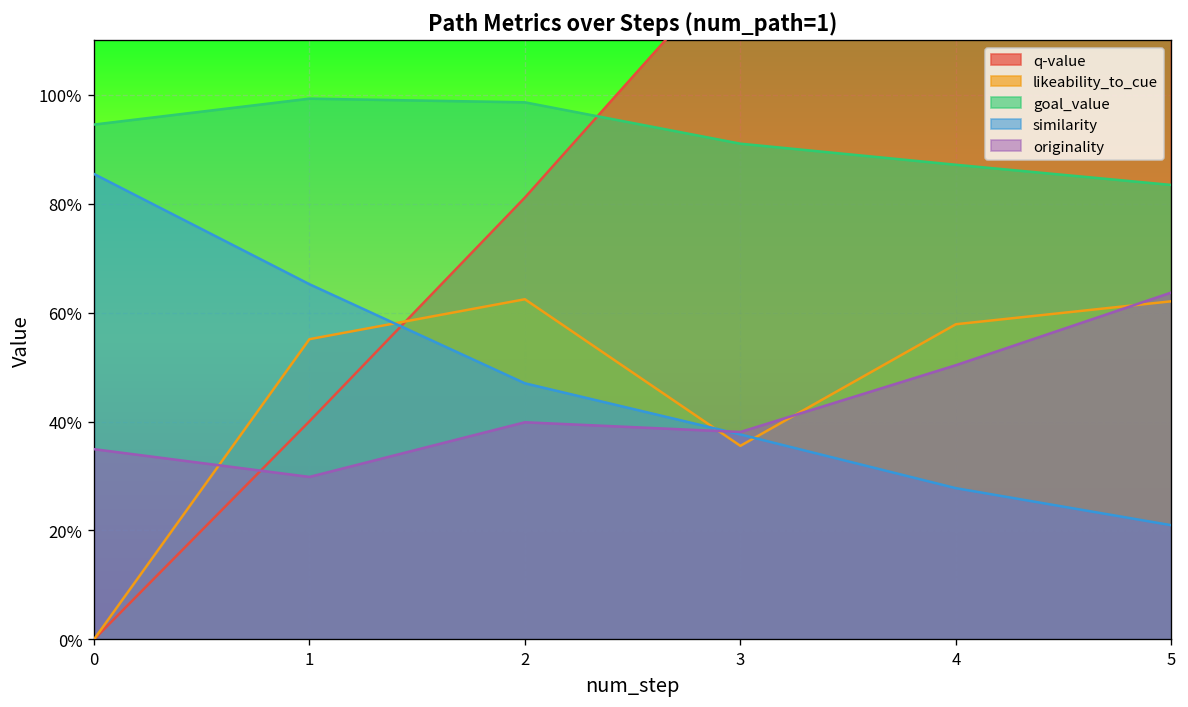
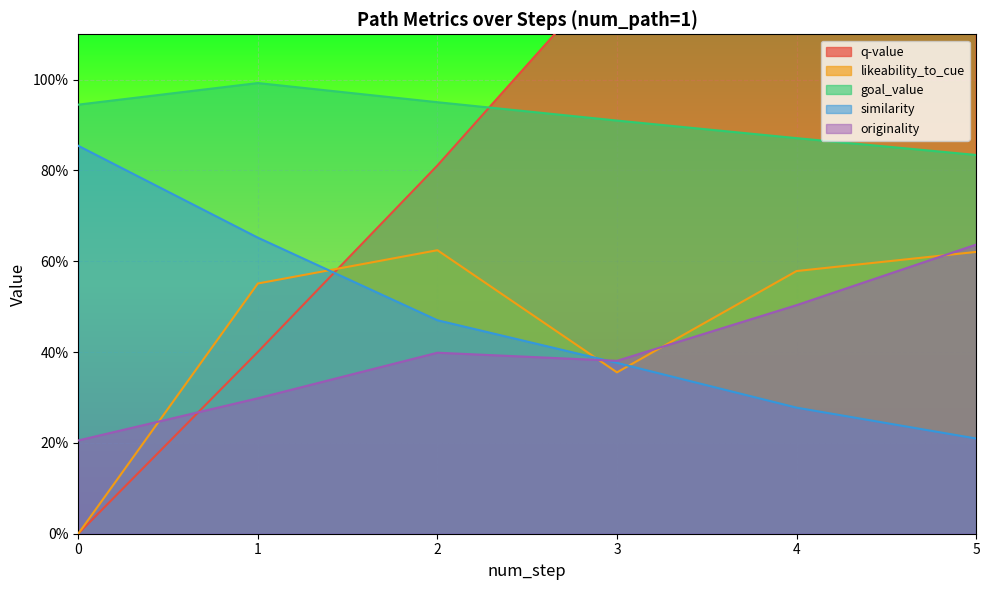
originality, 0: 35% -> 21%
goal_value, 2: 99% -> 95%
